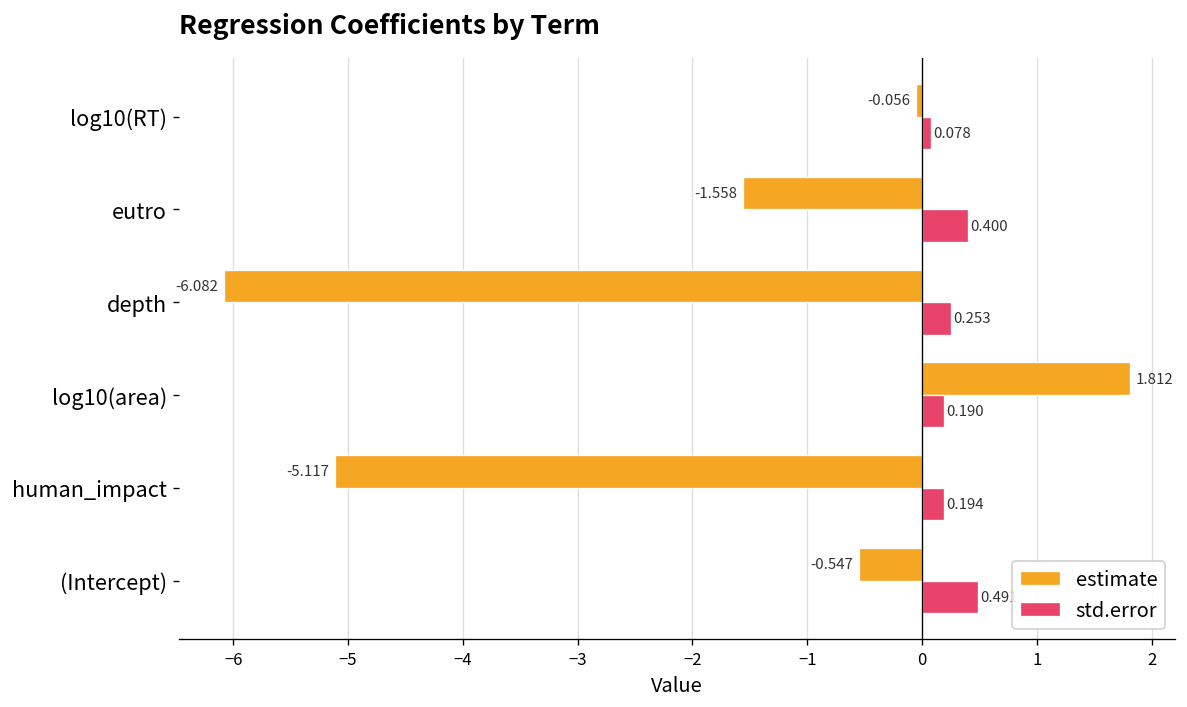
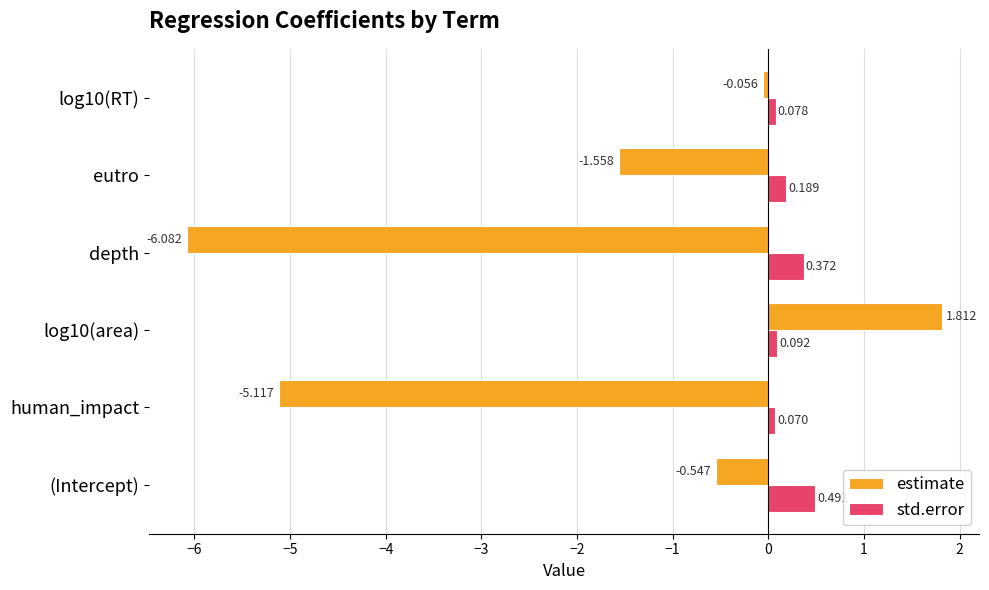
std.error, eutro: 0.400 -> 0.189
std.error, depth: 0.253 -> 0.372
std.error, log10(area): 0.190 -> 0.092
std.error, human_impact: 0.194 -> 0.070
